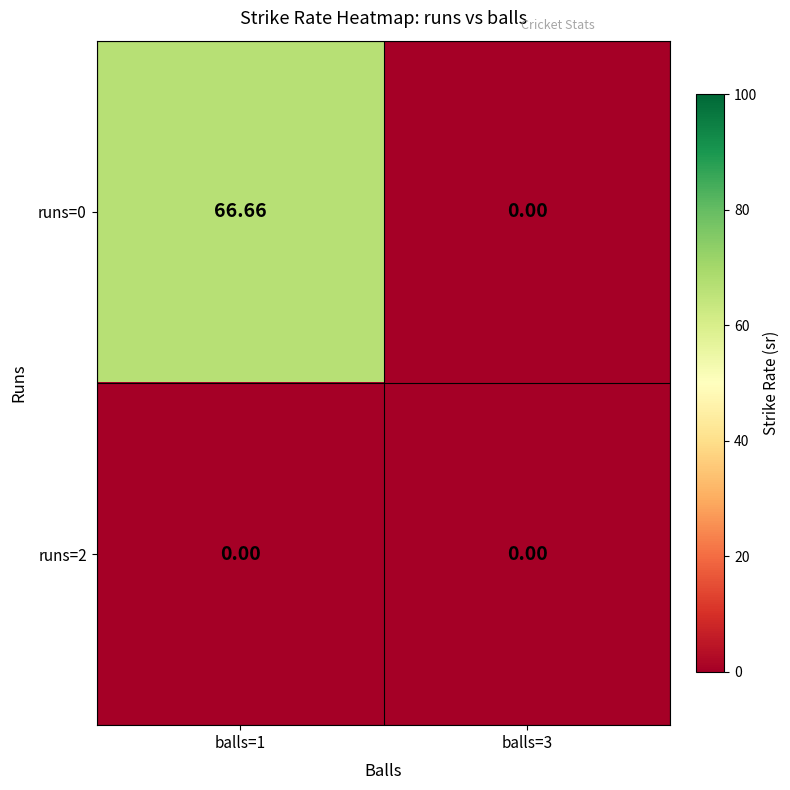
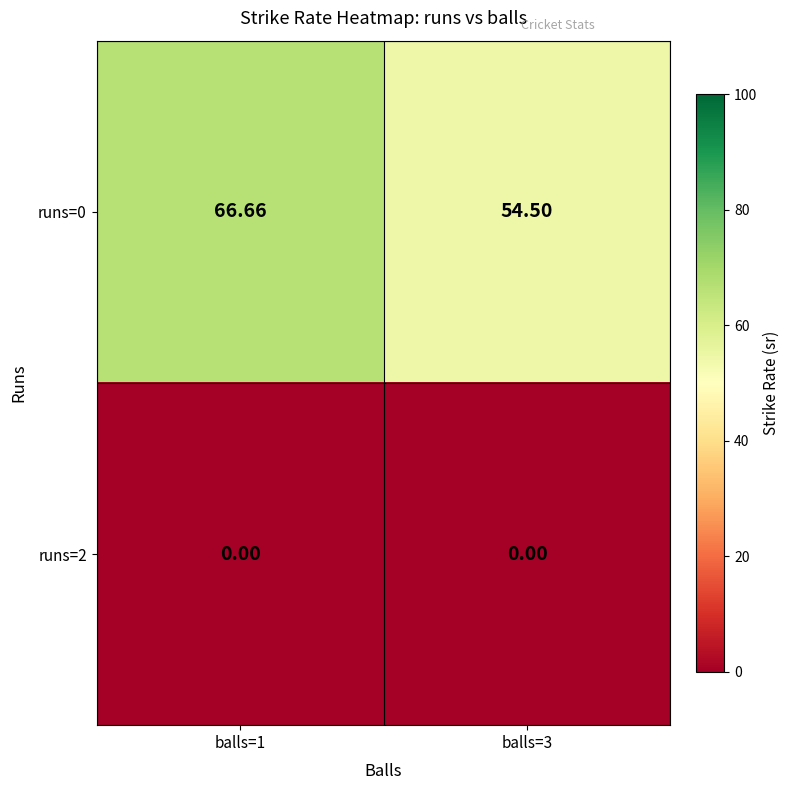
runs=0, balls=3: 0.00 -> 54.50
